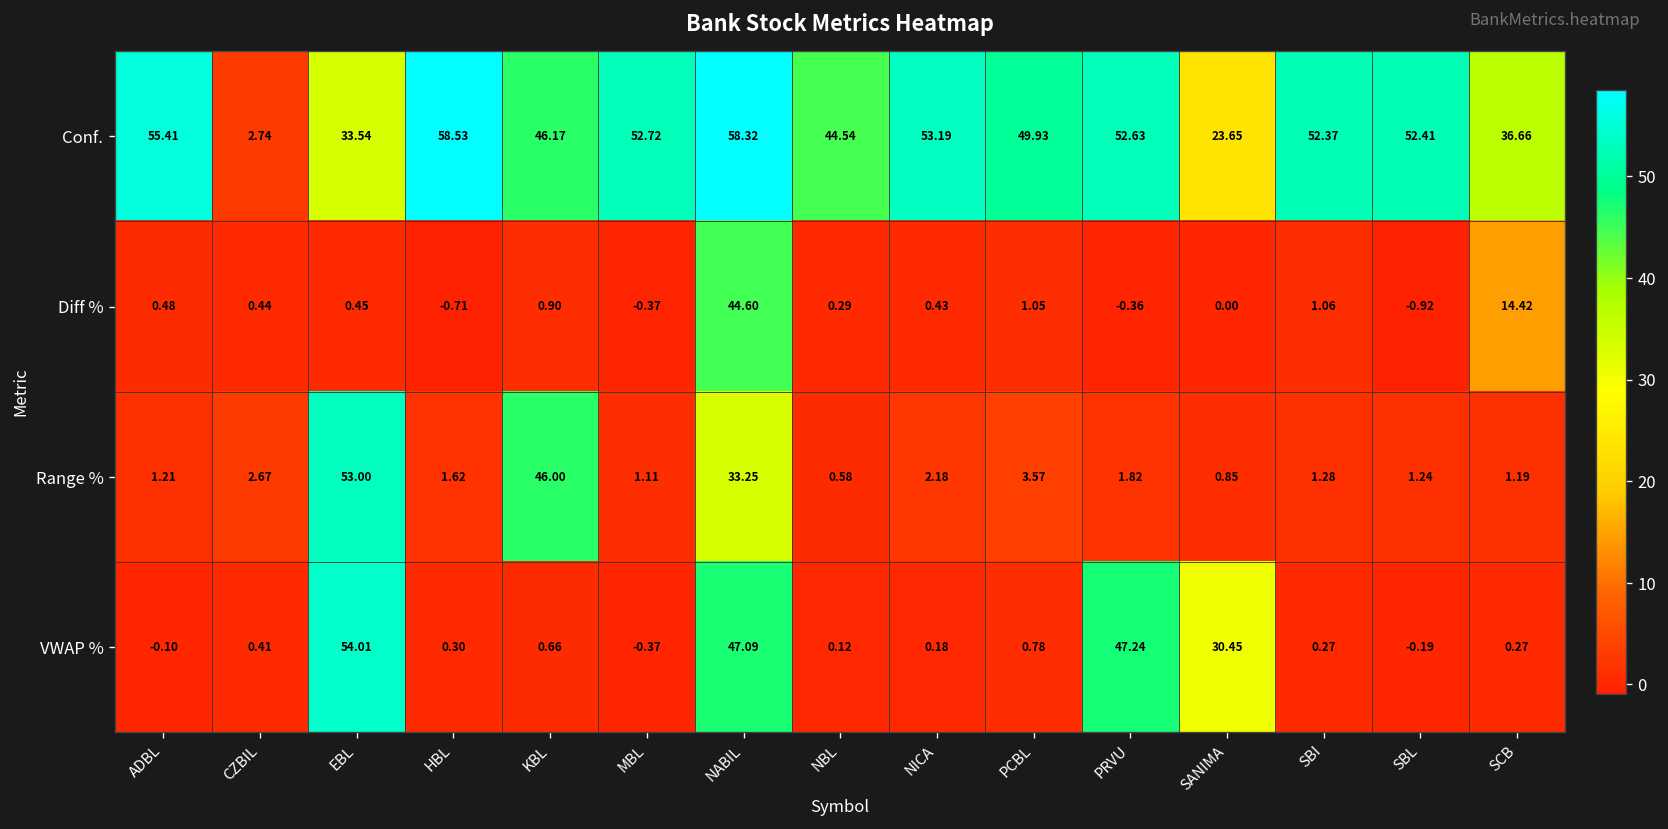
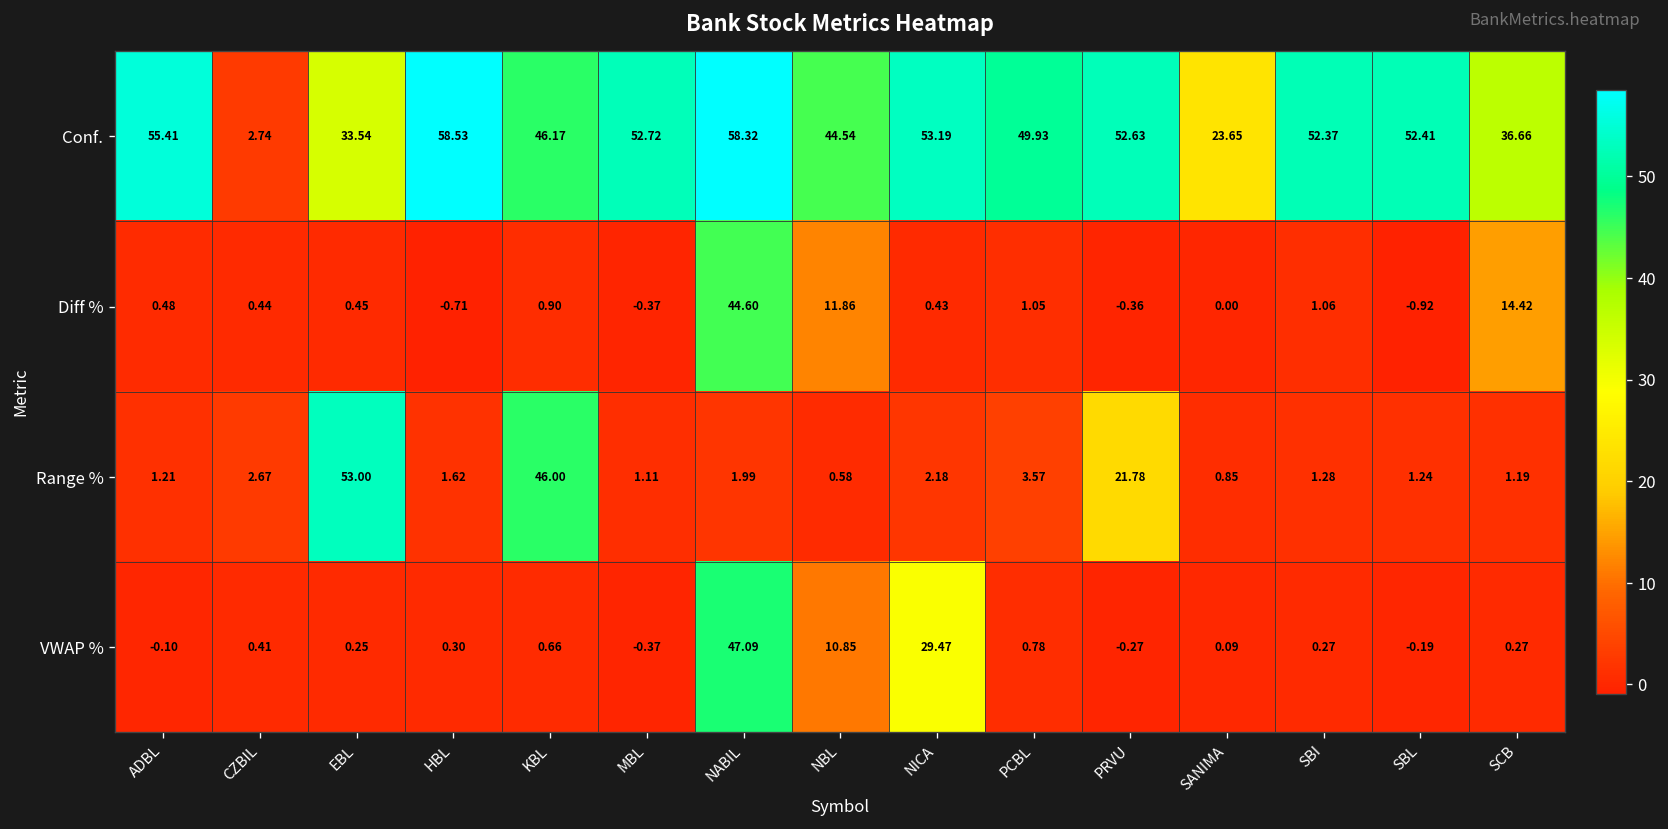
Diff %, NBL: 0.29 -> 11.86
Range %, NABIL: 33.25 -> 1.99
Range %, PRVU: 1.82 -> 21.78
VWAP %, EBL: 54.01 -> 0.25
VWAP %, NBL: 0.12 -> 10.85
VWAP %, NICA: 0.18 -> 29.47
VWAP %, PRVU: 47.24 -> -0.27
VWAP %, SANIMA: 30.45 -> 0.09
